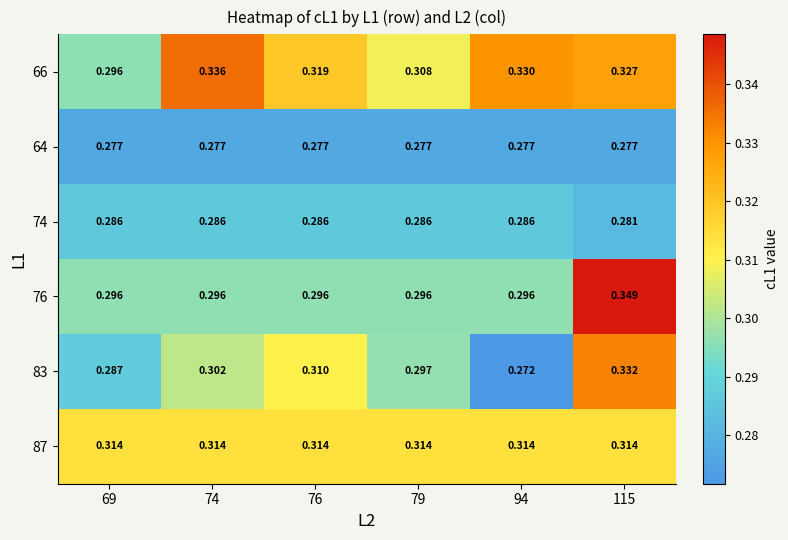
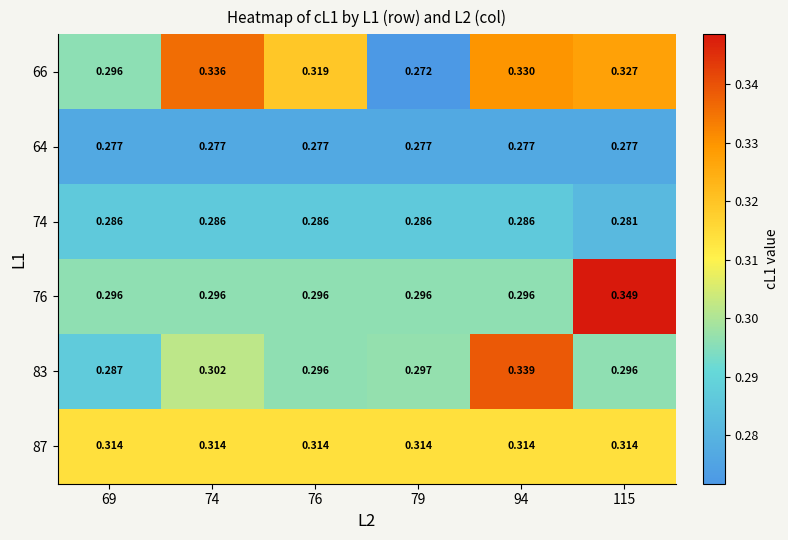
66, 79: 0.308 -> 0.272
83, 76: 0.310 -> 0.296
83, 94: 0.272 -> 0.339
83, 115: 0.332 -> 0.296
